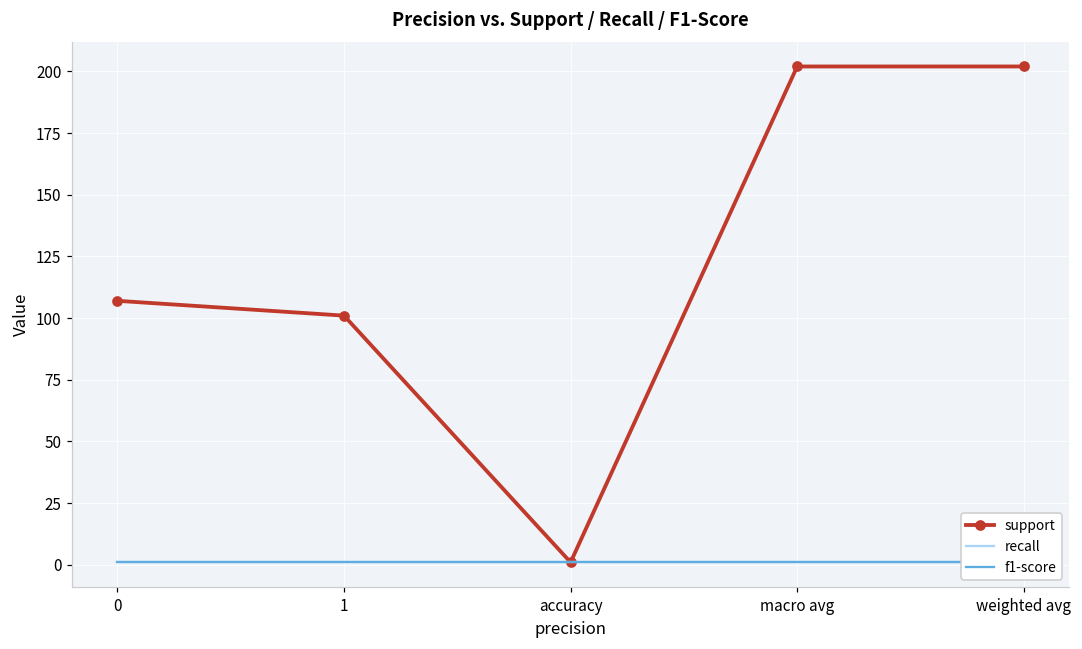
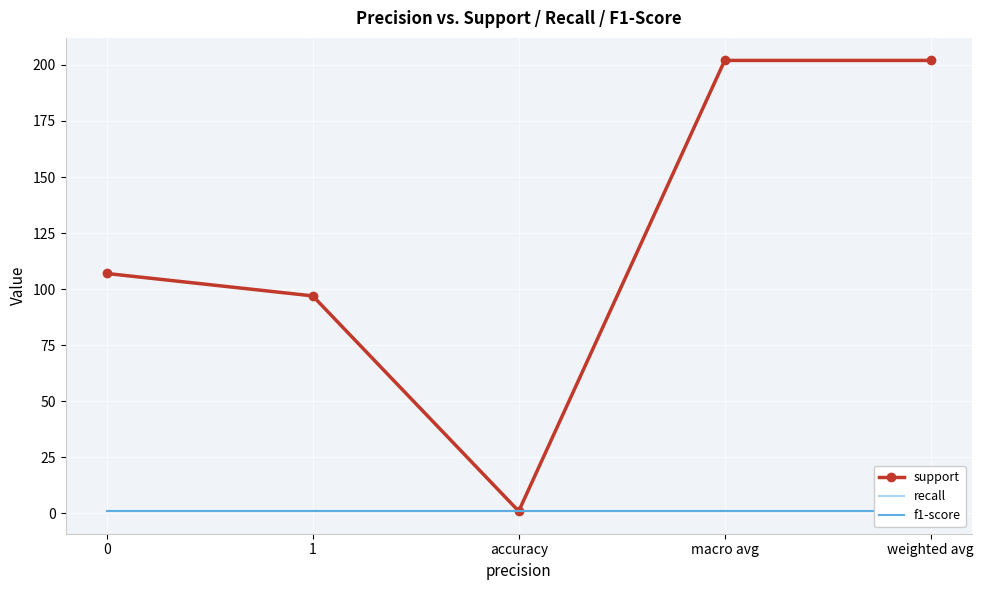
support, 1: 101 -> 97
